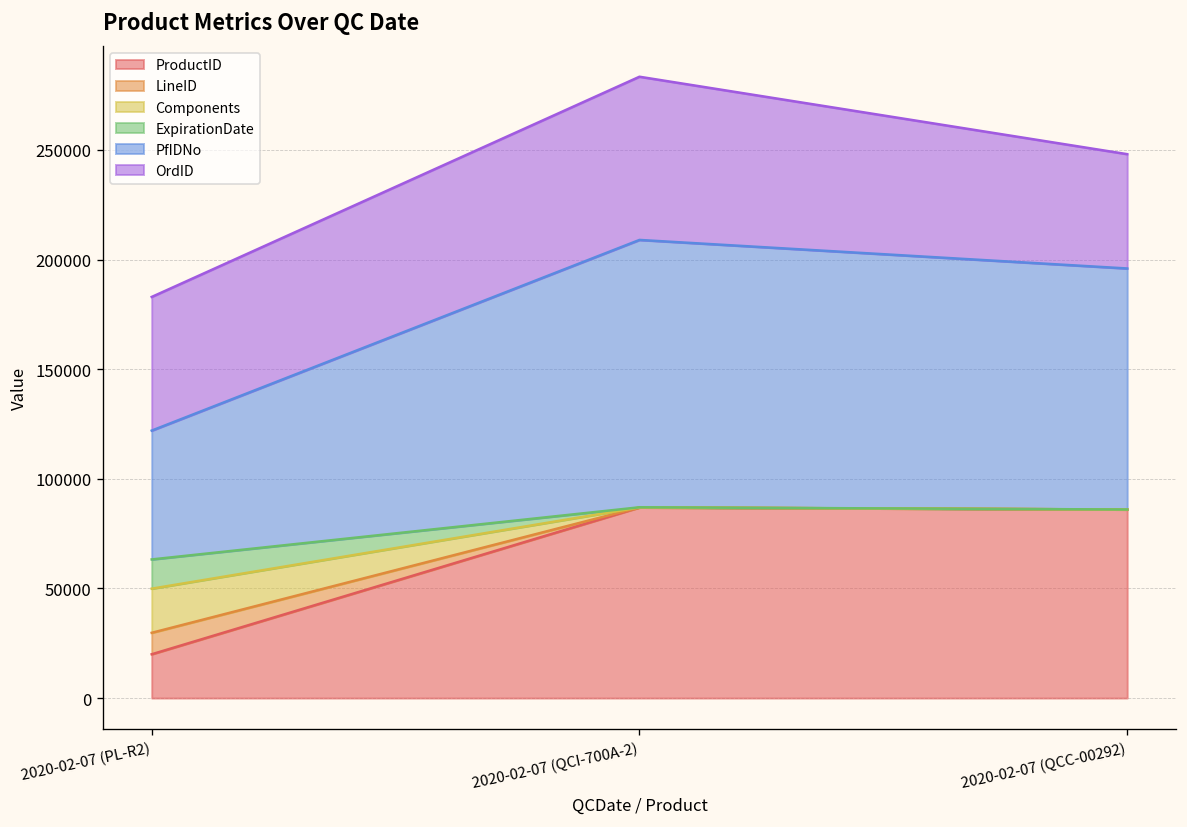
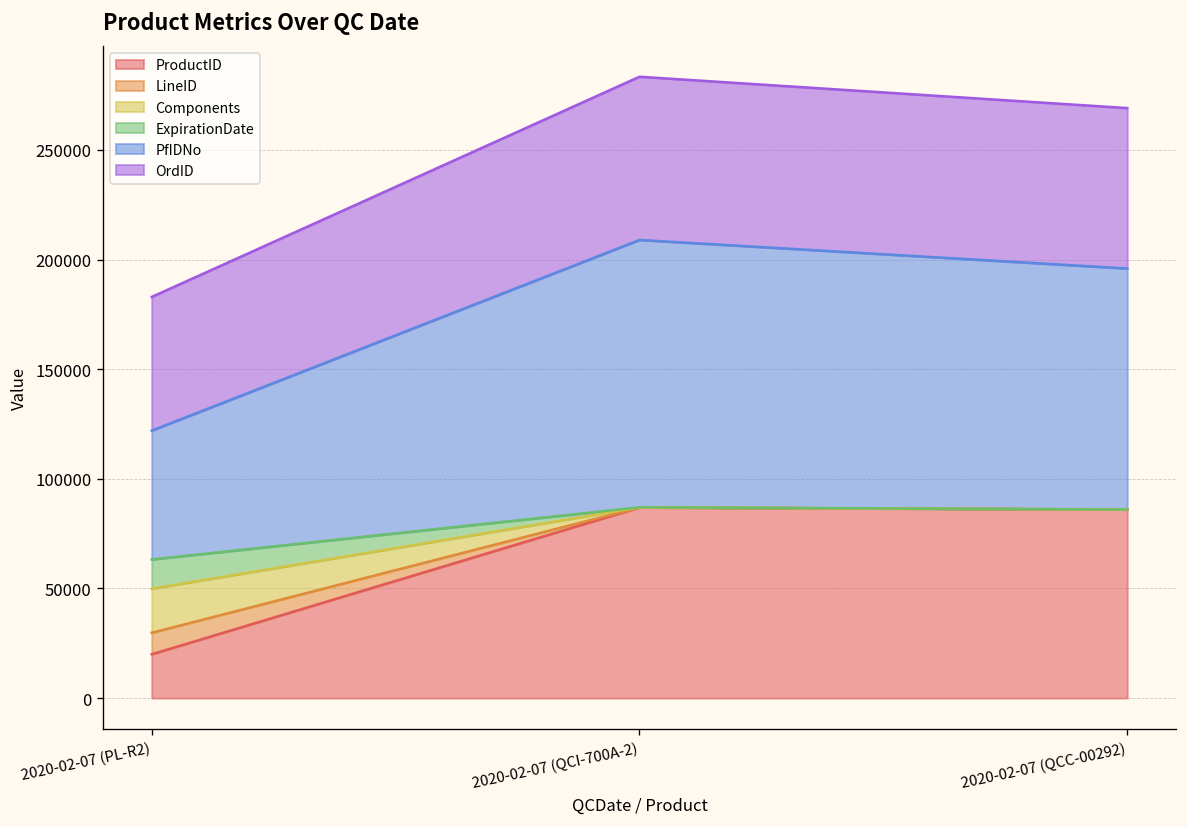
OrdID, 2020-02-07 (QCC-00292): 52000 -> 73000
